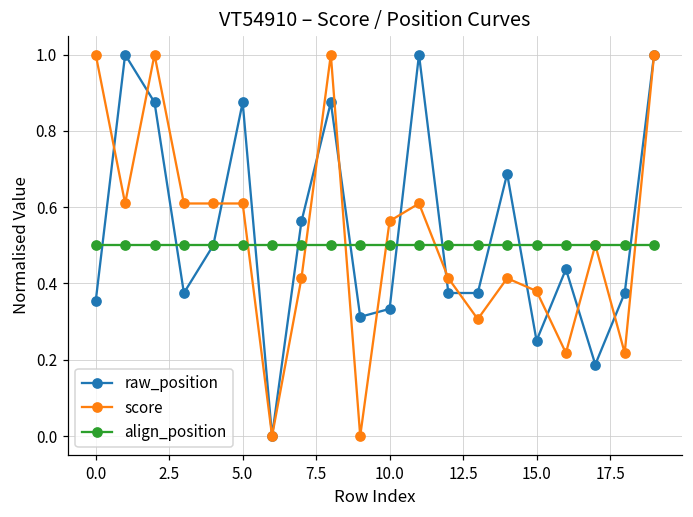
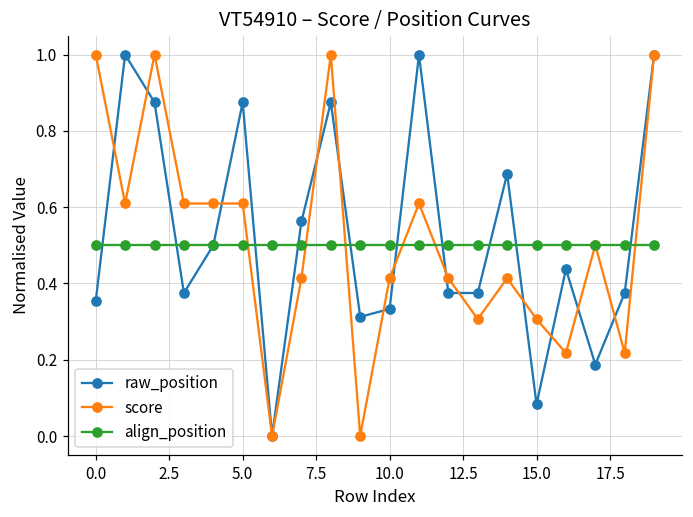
score, 10.0: 0.56 -> 0.41
raw_position, 15.0: 0.25 -> 0.08
score, 15.0: 0.38 -> 0.31
